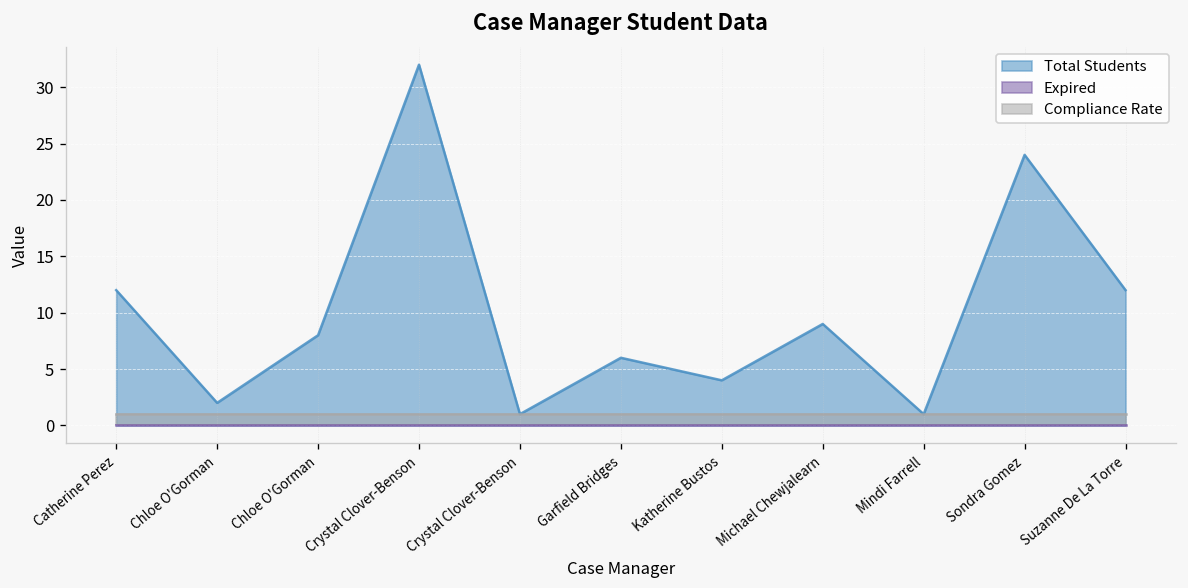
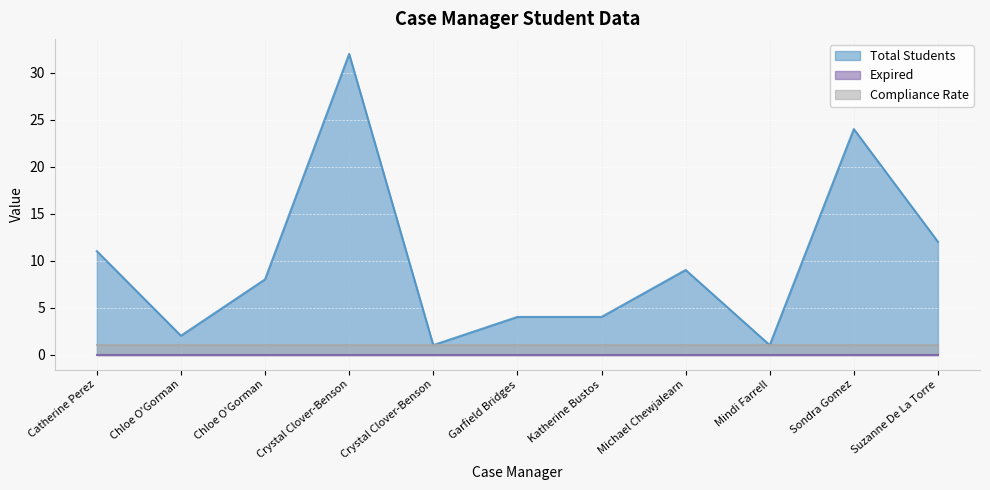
Total Students, Catherine Perez: 12 -> 11
Total Students, Garfield Bridges: 6 -> 4
